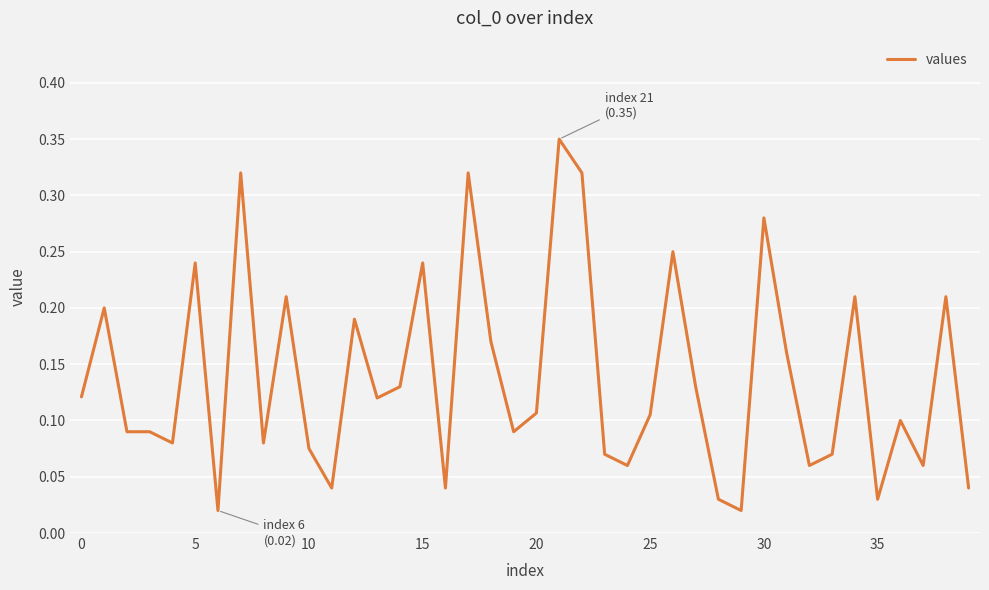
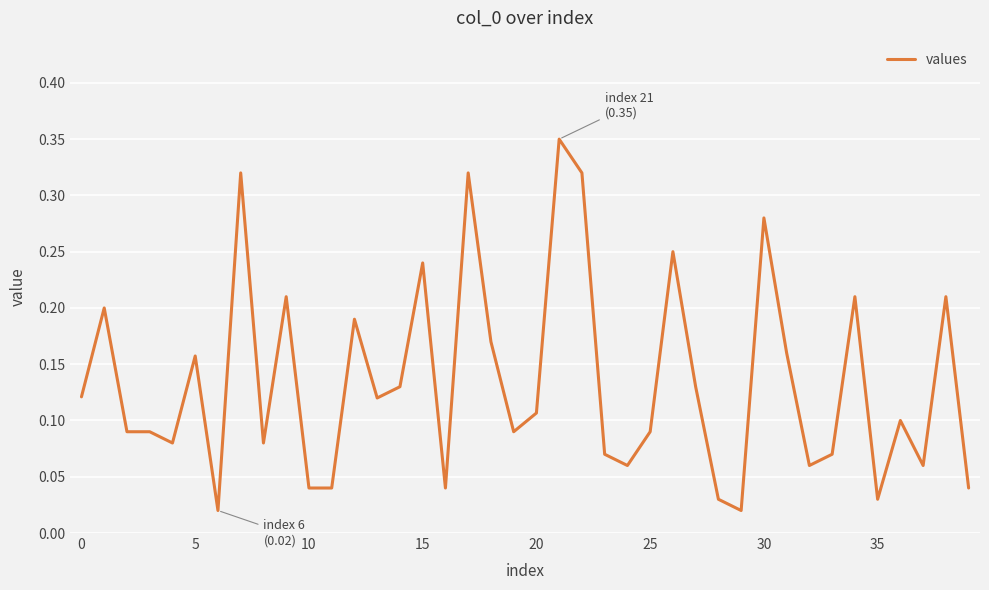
5: 0.240 -> 0.157
10: 0.075 -> 0.040
25: 0.105 -> 0.090
